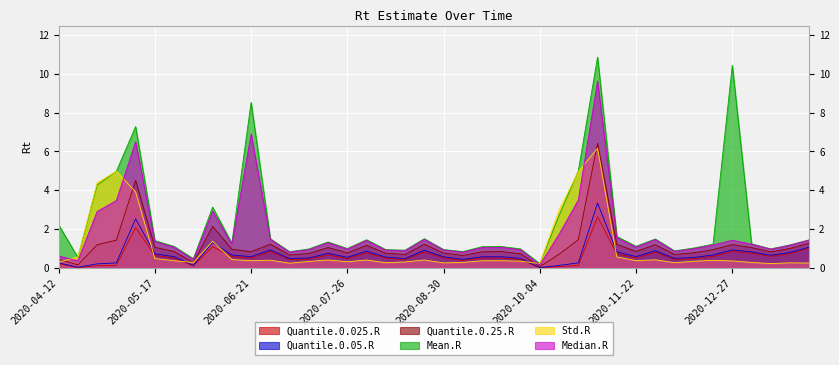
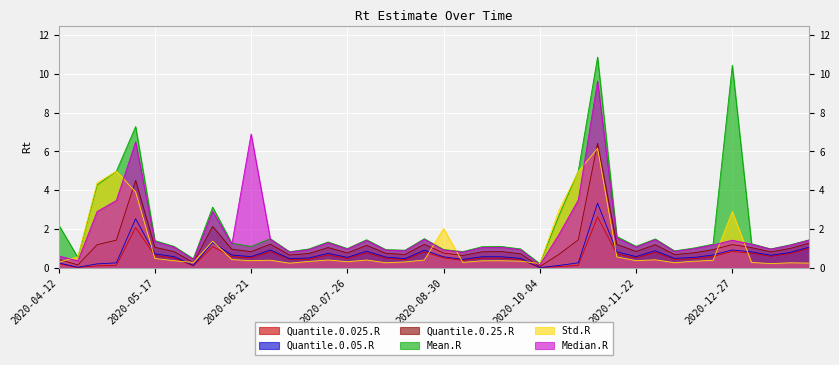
Mean.R, 2020-06-21: 8.5 -> 1.1
Std.R, 2020-08-30: 0.3 -> 2.0
Std.R, 2020-12-27: 0.4 -> 2.9
